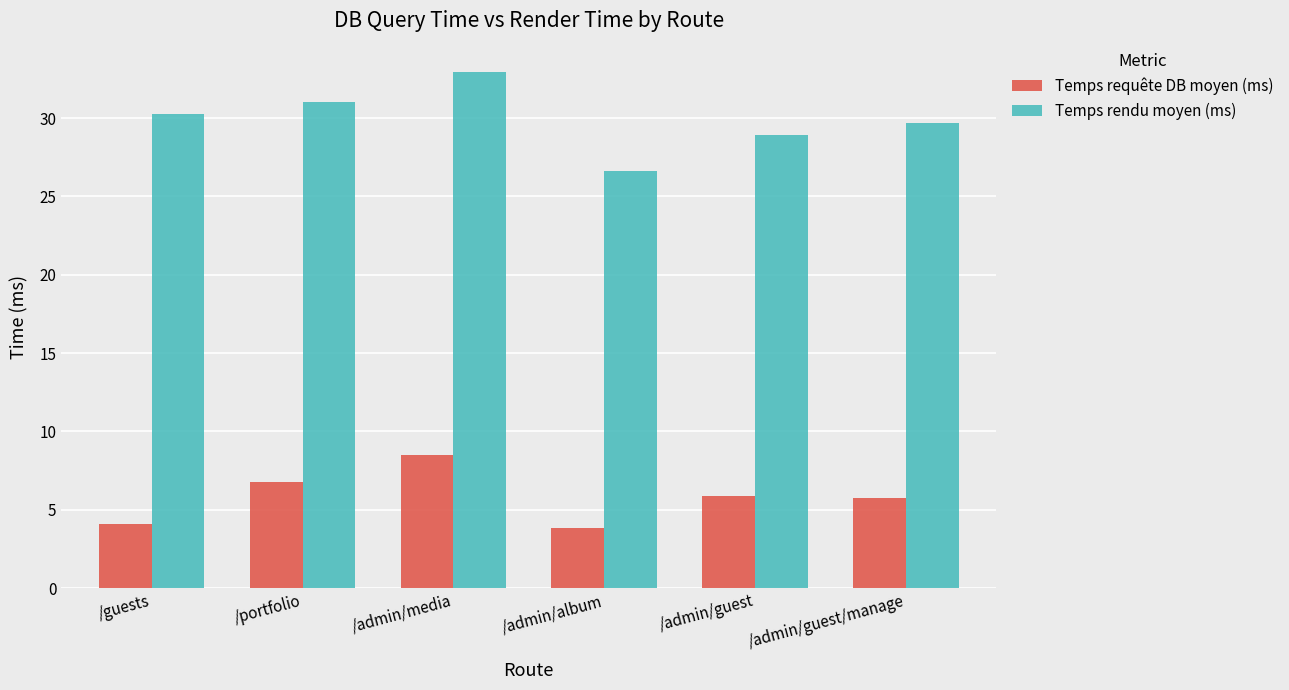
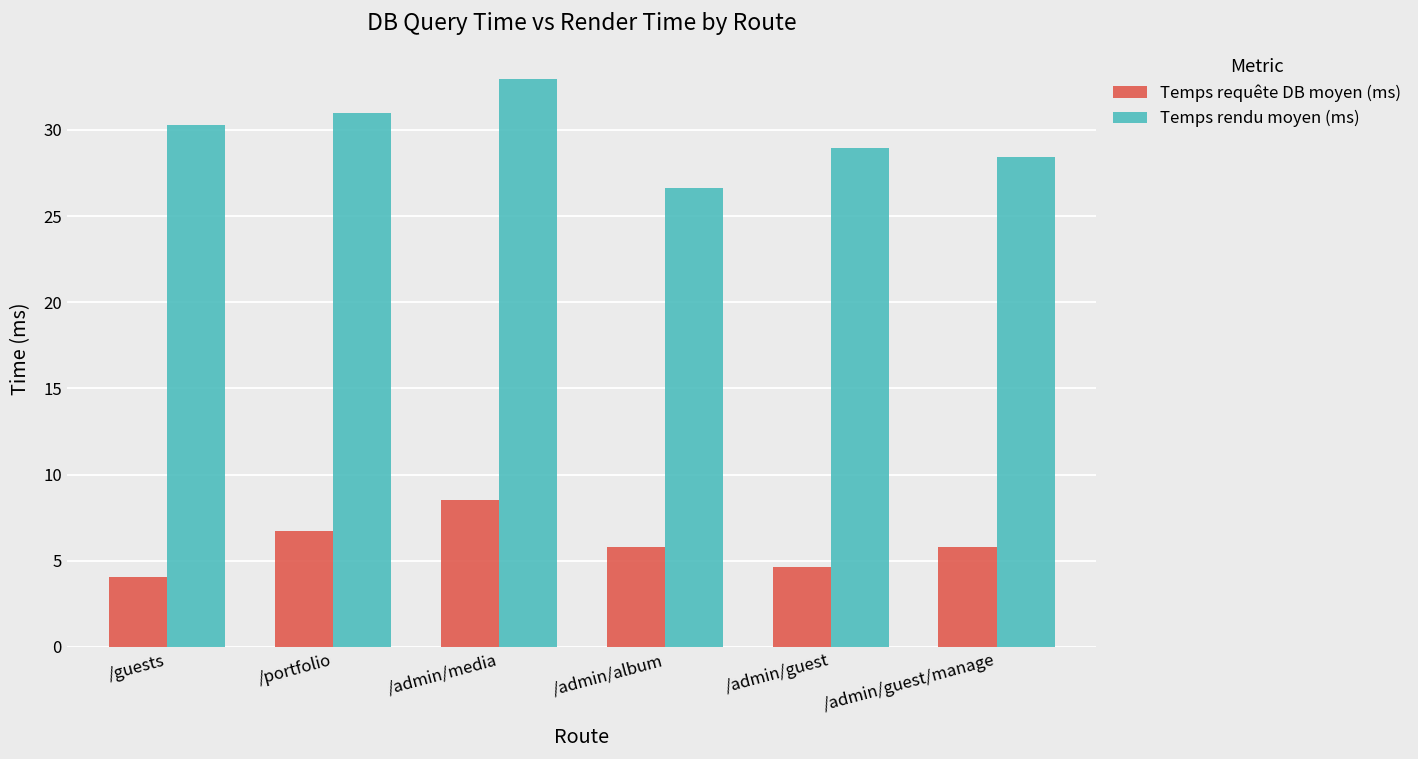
Temps requête DB moyen (ms), /admin/album: 3.8 -> 5.8
Temps requête DB moyen (ms), /admin/guest: 5.9 -> 4.6
Temps rendu moyen (ms), /admin/guest/manage: 29.7 -> 28.4
